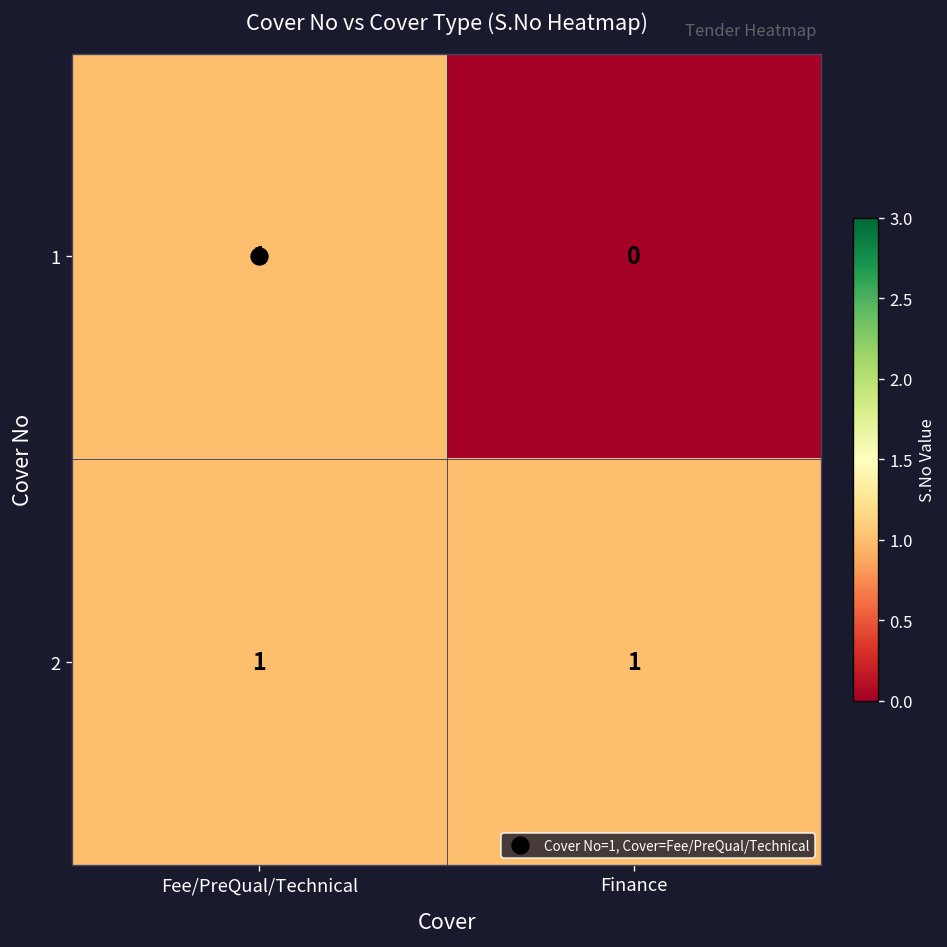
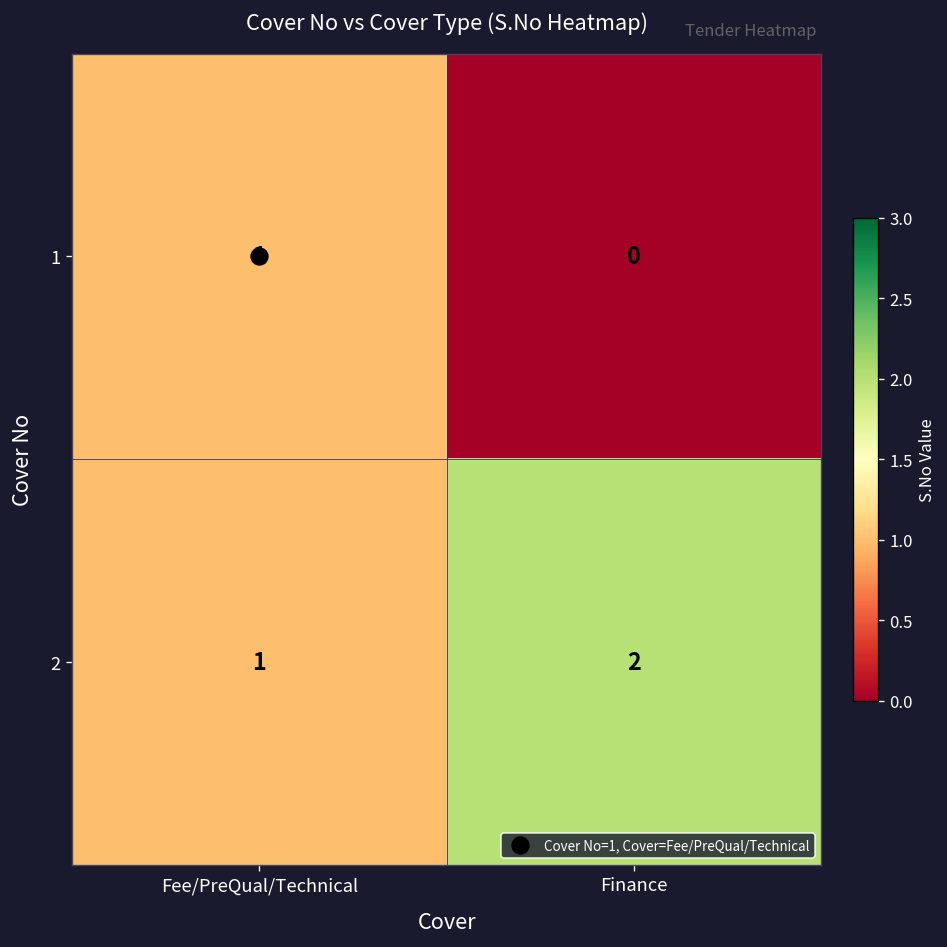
2, Finance: 1 -> 2
